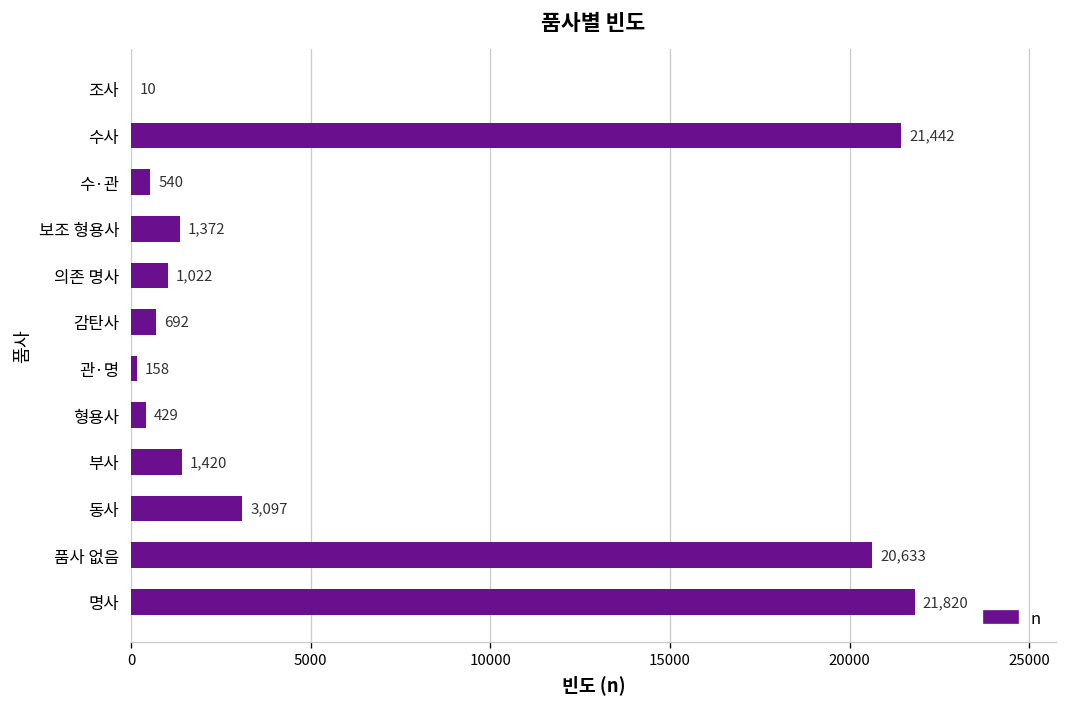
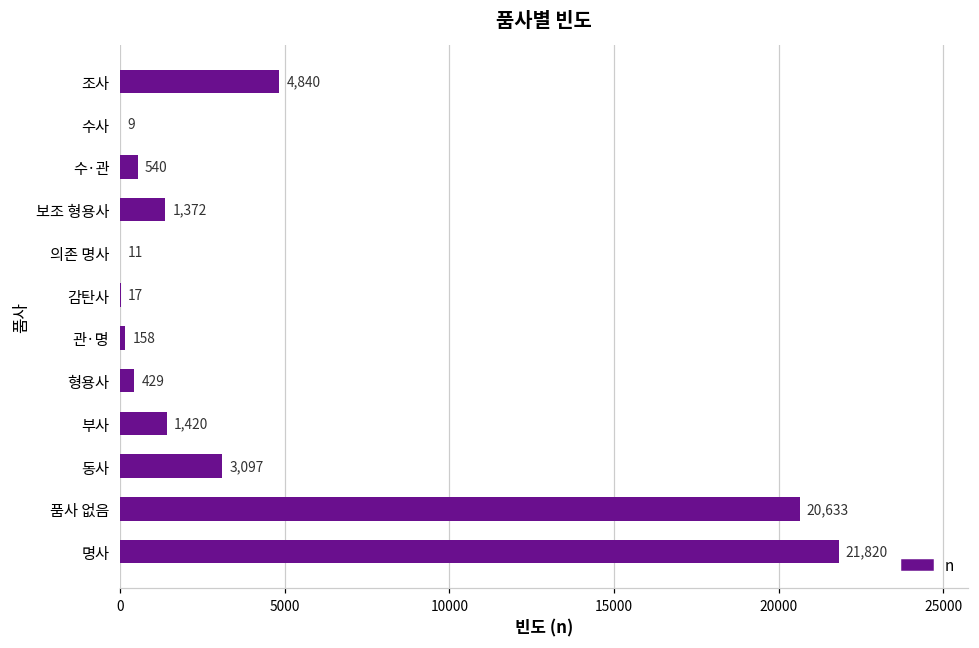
조사: 10 -> 4,840
수사: 21,442 -> 9
의존 명사: 1,022 -> 11
감탄사: 692 -> 17
